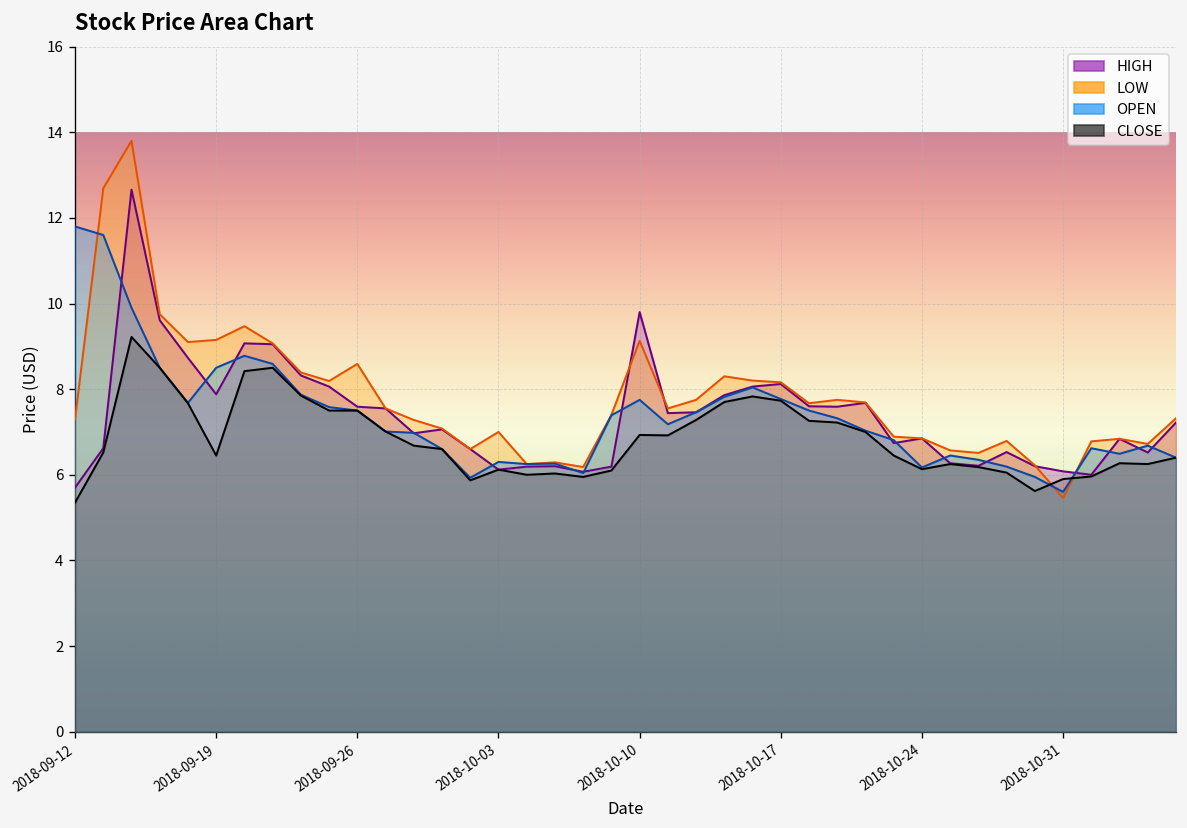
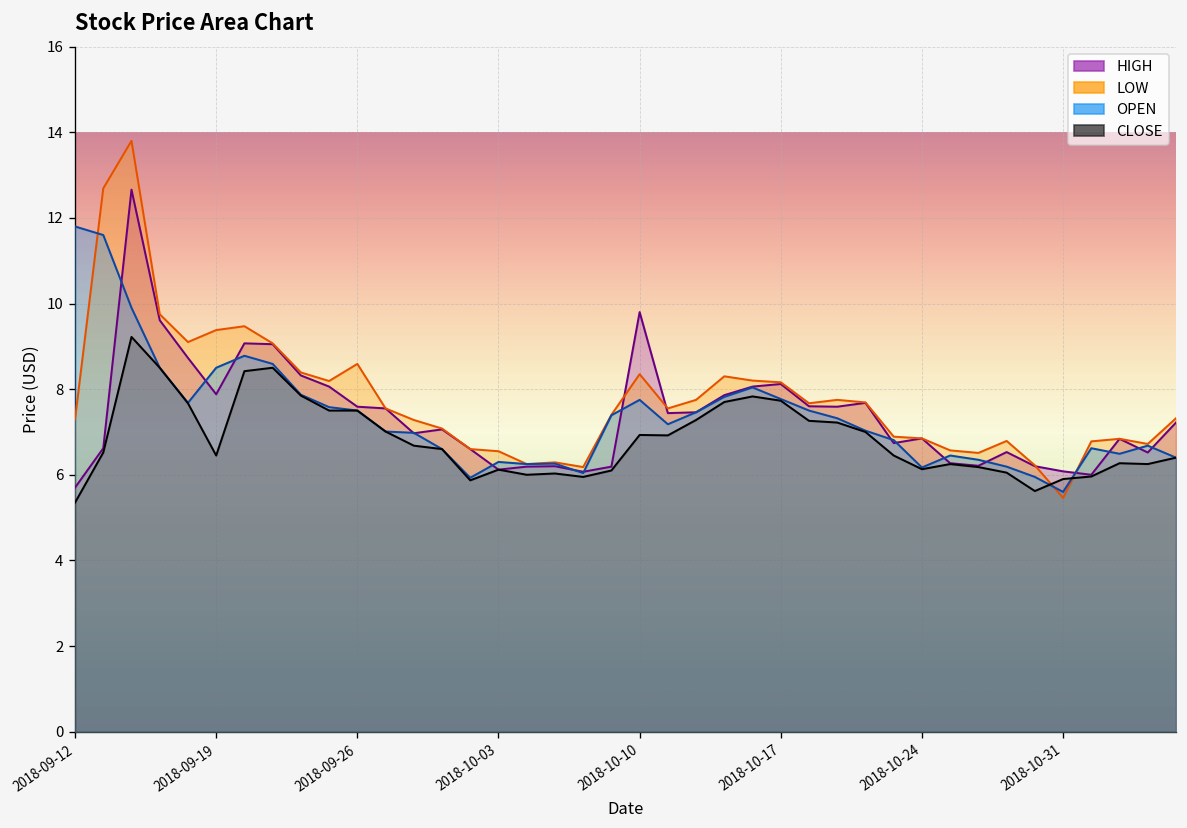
LOW, 2018-09-19: 9.2 -> 9.4
LOW, 2018-10-03: 7.0 -> 6.6
LOW, 2018-10-10: 9.1 -> 8.4
